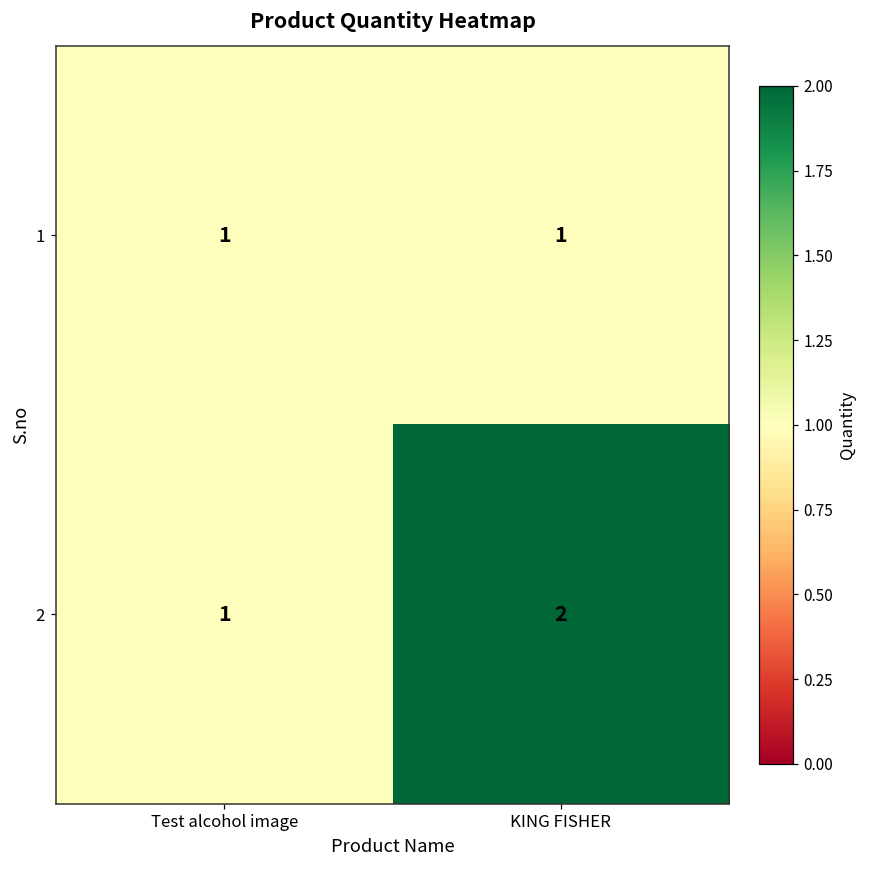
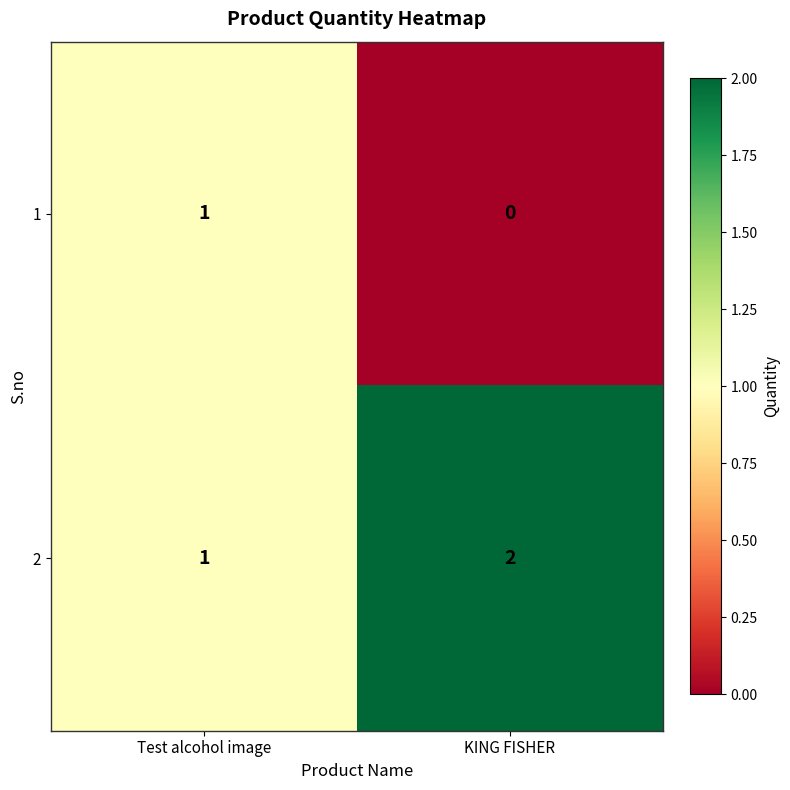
1, KING FISHER: 1 -> 0
